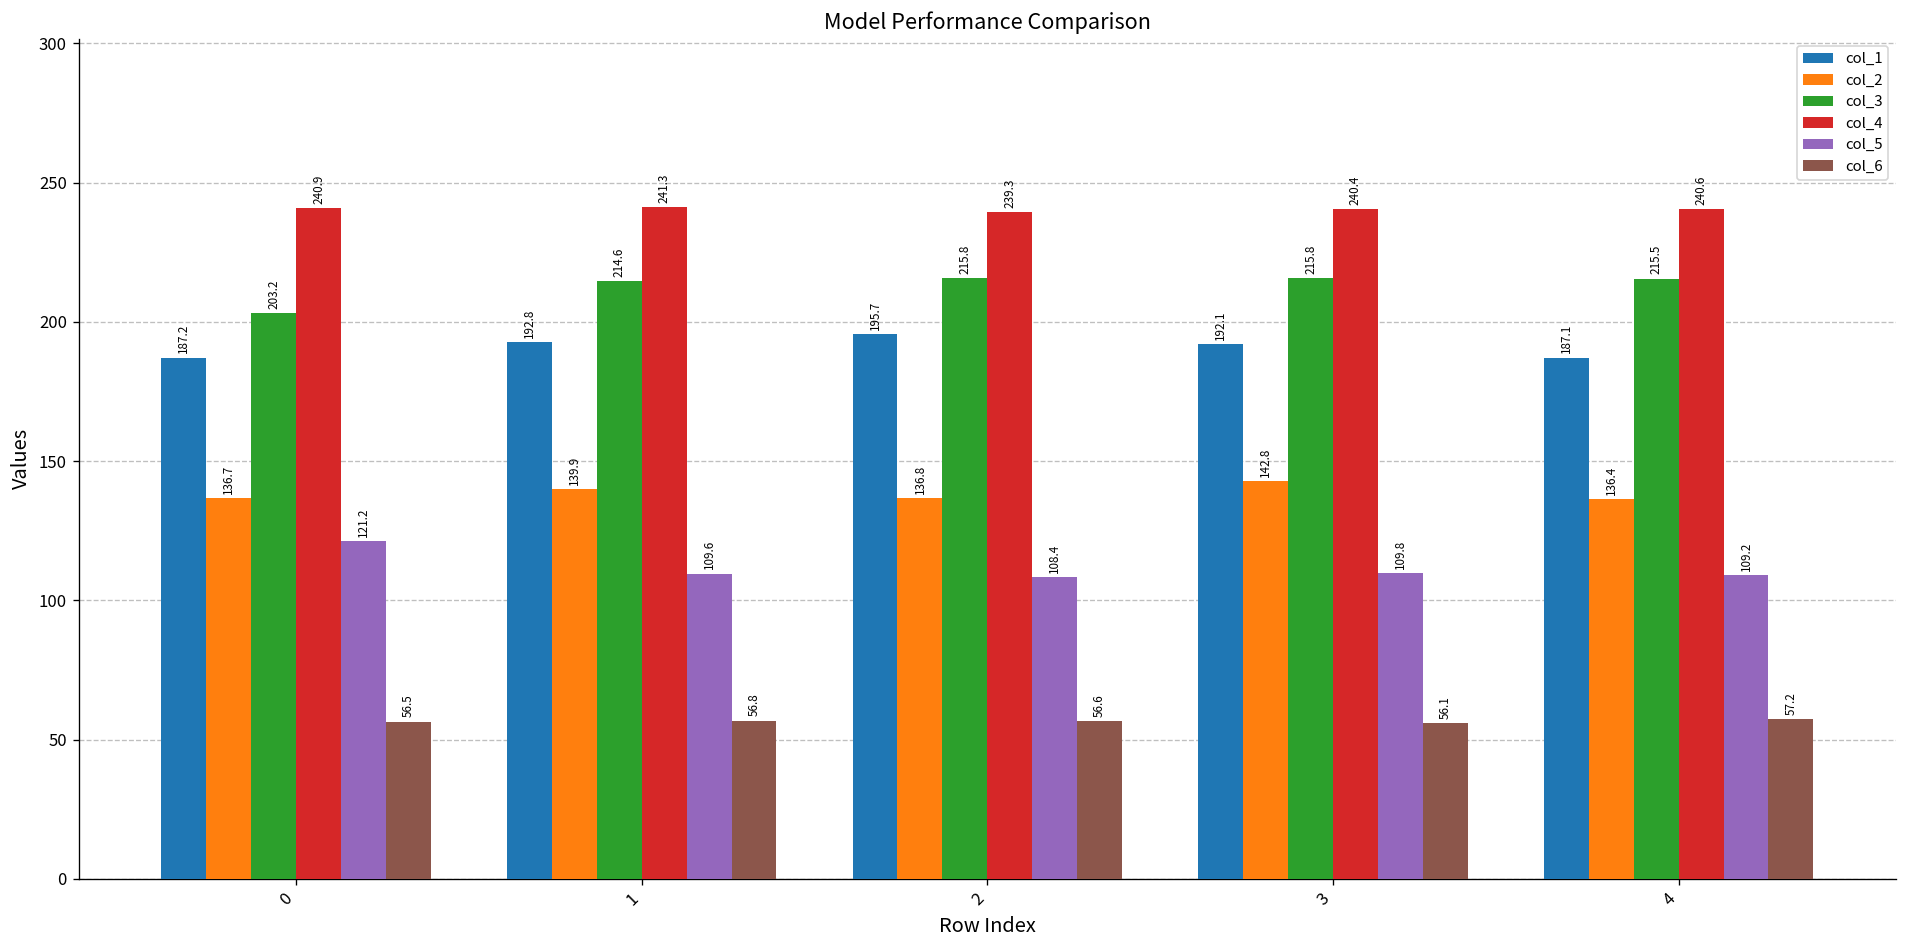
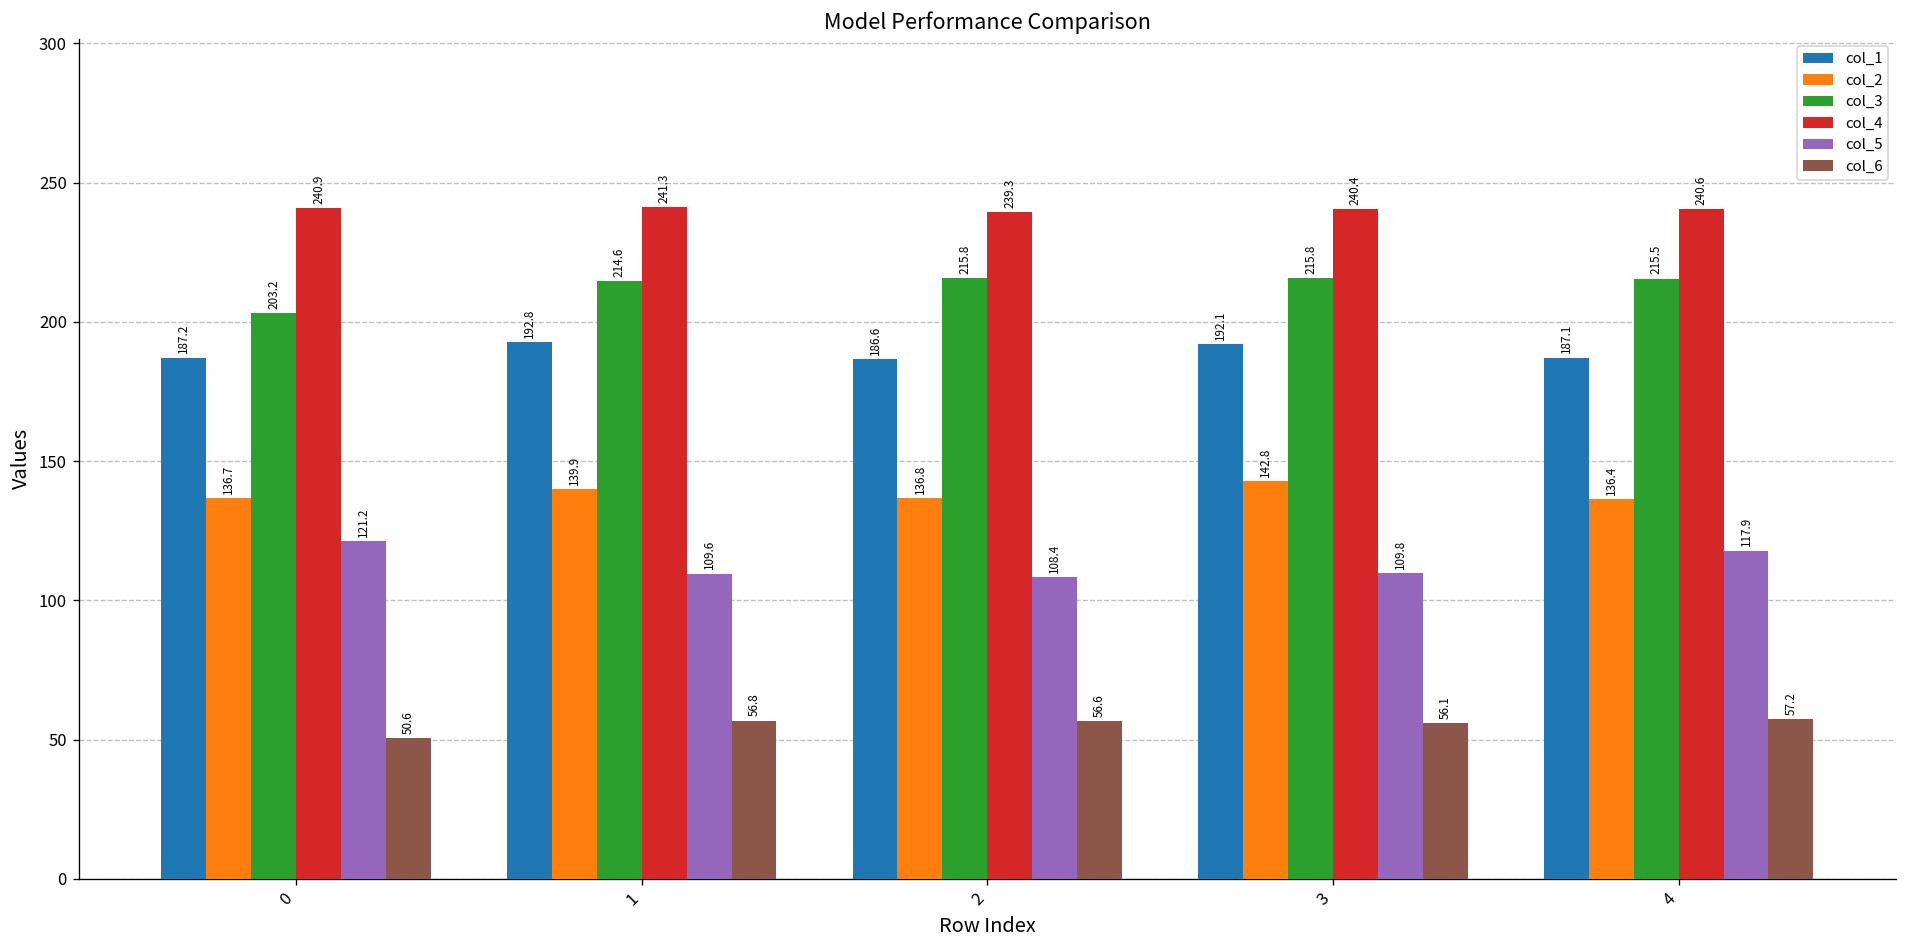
col_6, 0: 56.5 -> 50.6
col_1, 2: 195.7 -> 186.6
col_5, 4: 109.2 -> 117.9
